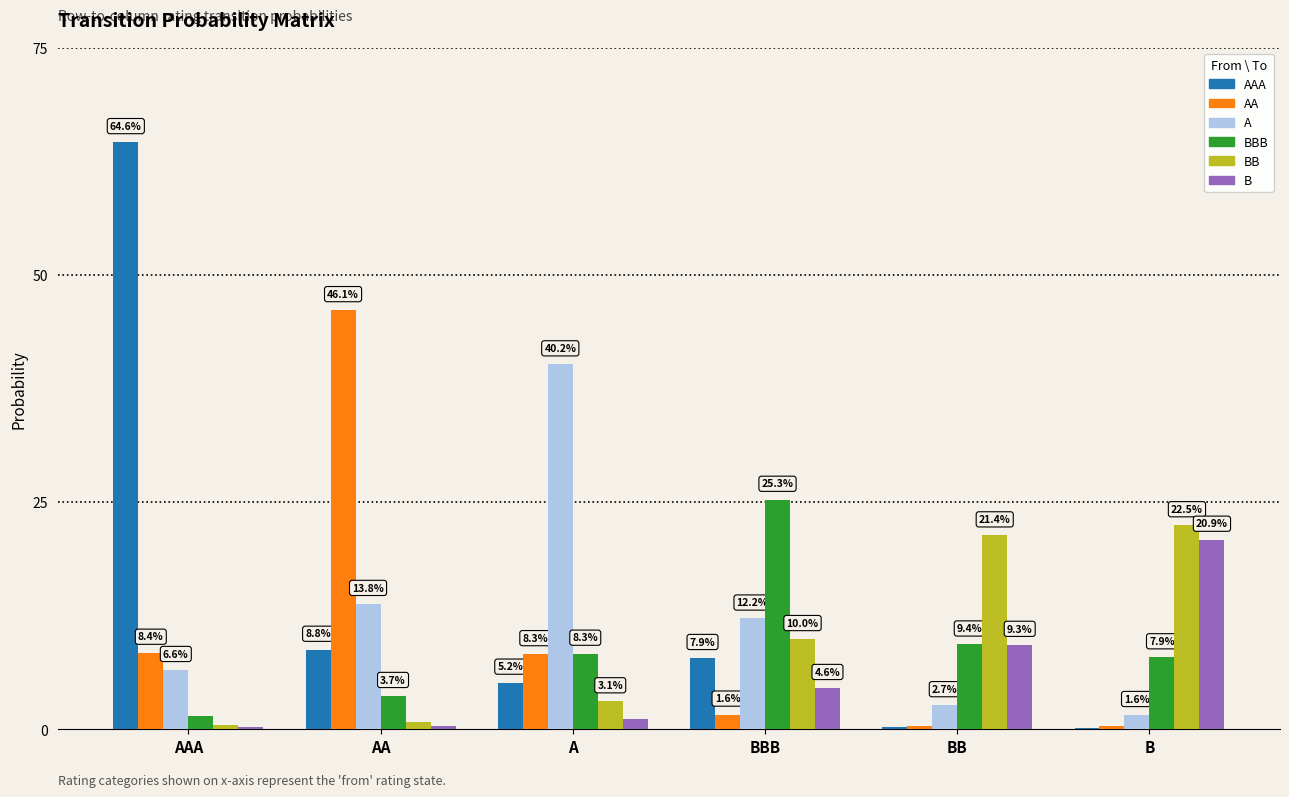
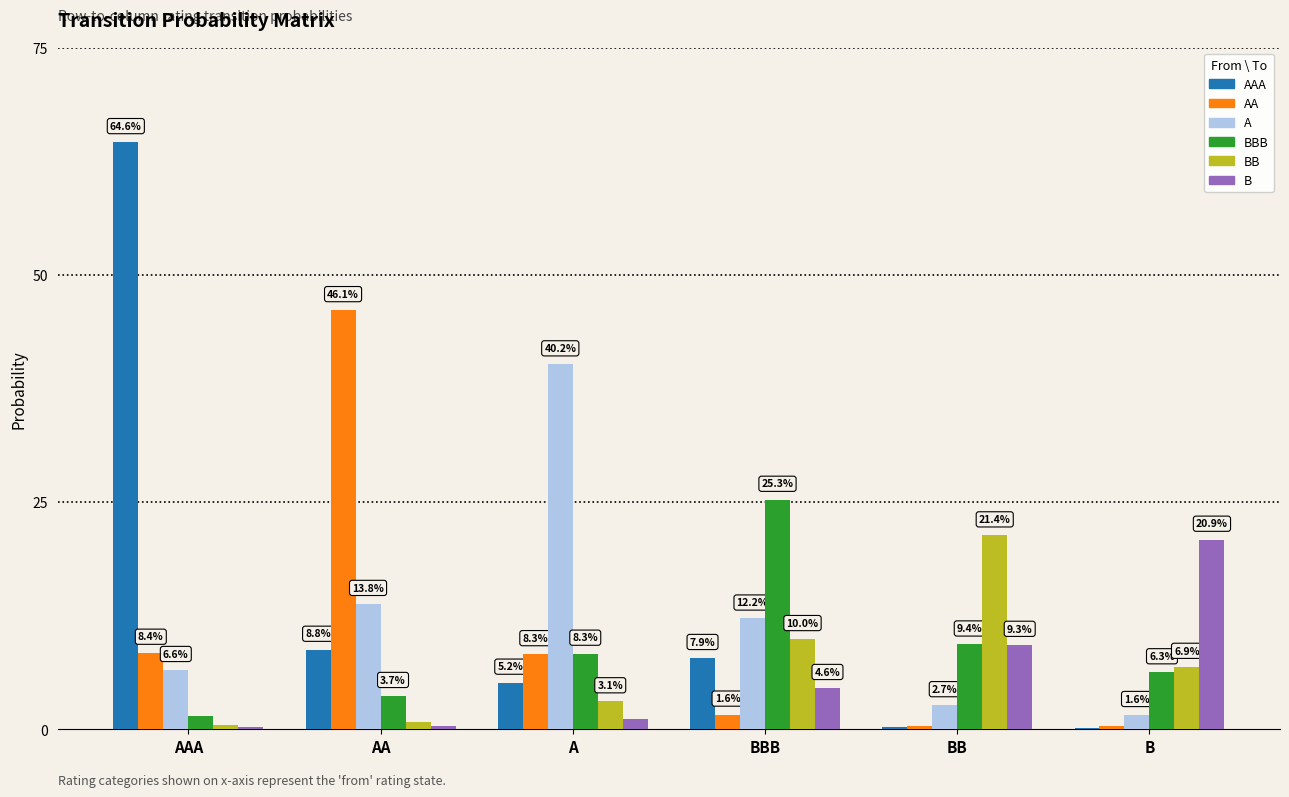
BBB, B: 7.9% -> 6.3%
BB, B: 22.5% -> 6.9%
